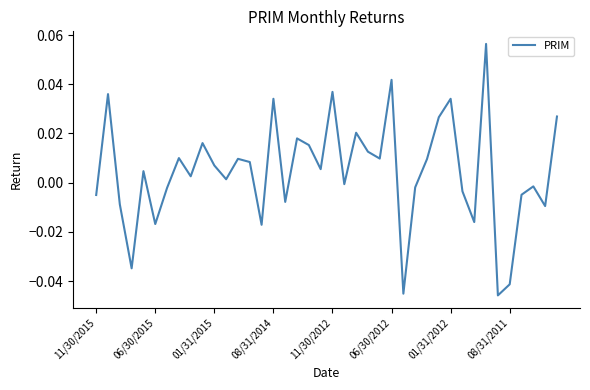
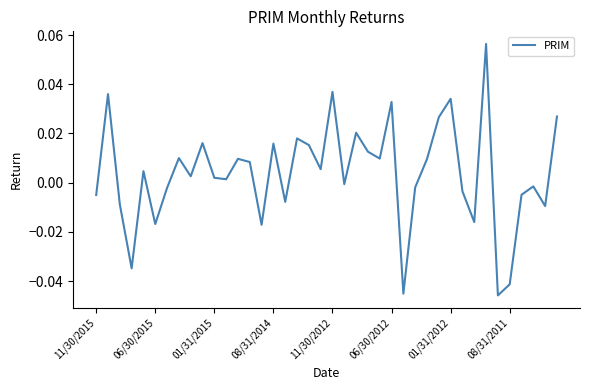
01/31/2015: 0.007 -> 0.002
08/31/2014: 0.034 -> 0.016
06/30/2012: 0.042 -> 0.033
